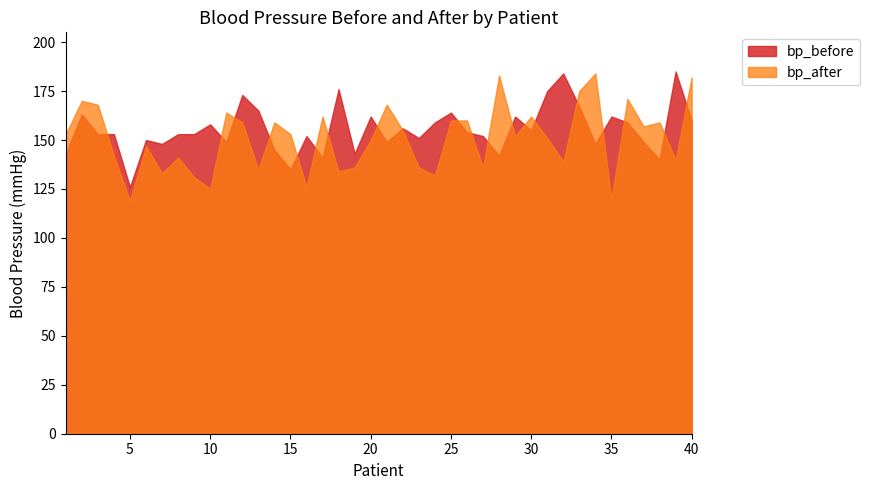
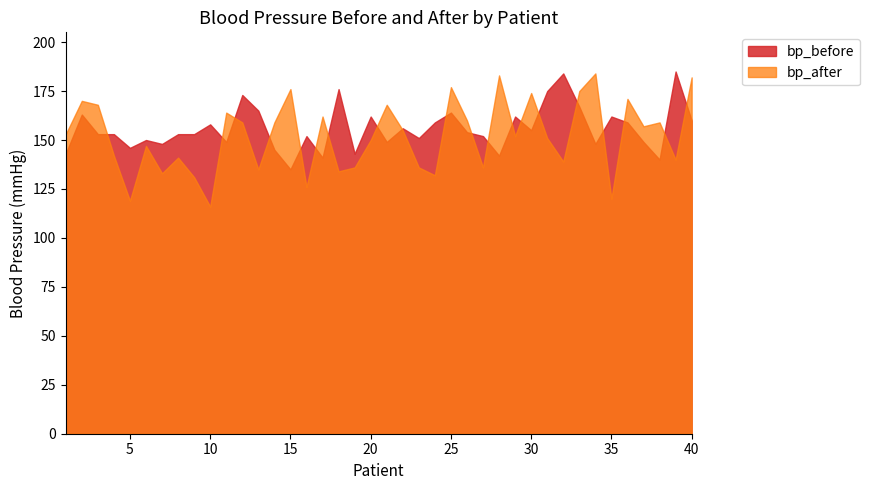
bp_before, 5: 126 -> 146
bp_after, 10: 125 -> 116
bp_after, 15: 153 -> 176
bp_after, 25: 160 -> 177
bp_after, 30: 162 -> 174
